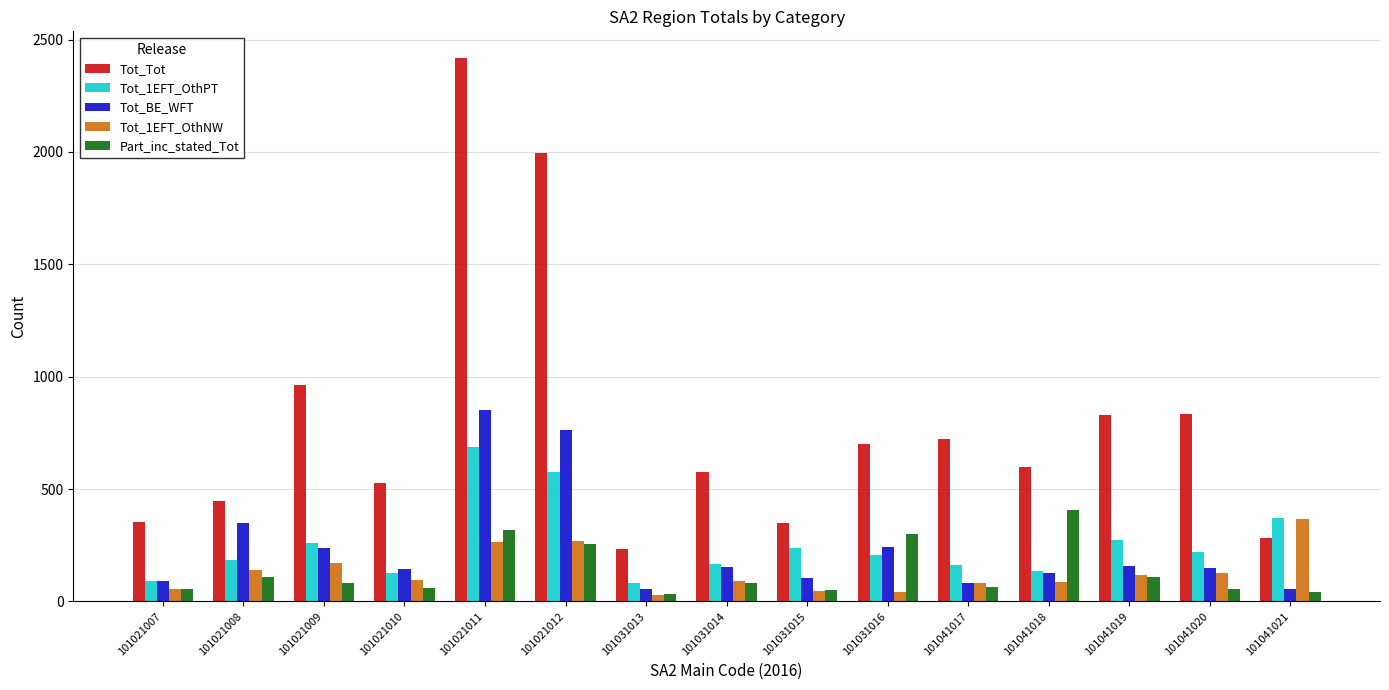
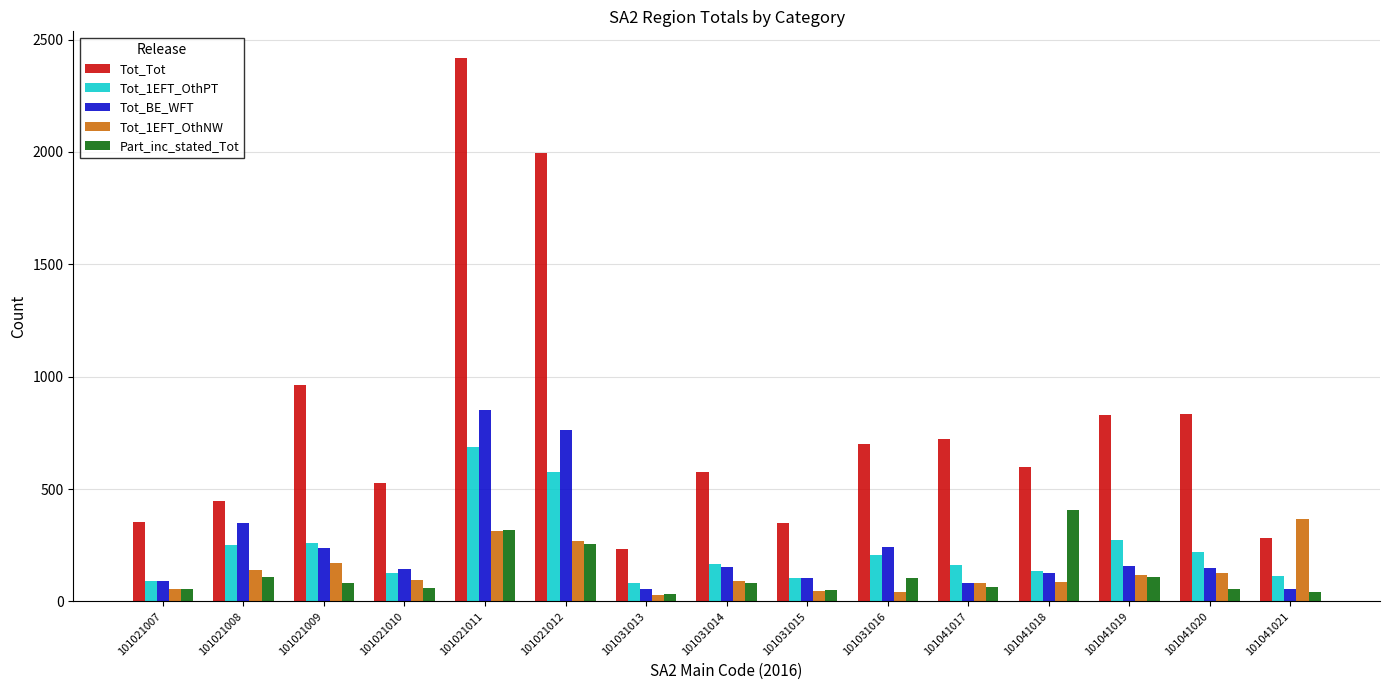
Tot_1EFT_OthPT, 101021008: 190 -> 250
Tot_1EFT_OthNW, 101021011: 270 -> 320
Tot_1EFT_OthPT, 101031015: 240 -> 100
Part_inc_stated_Tot, 101031016: 300 -> 110
Tot_1EFT_OthPT, 101041021: 370 -> 110
